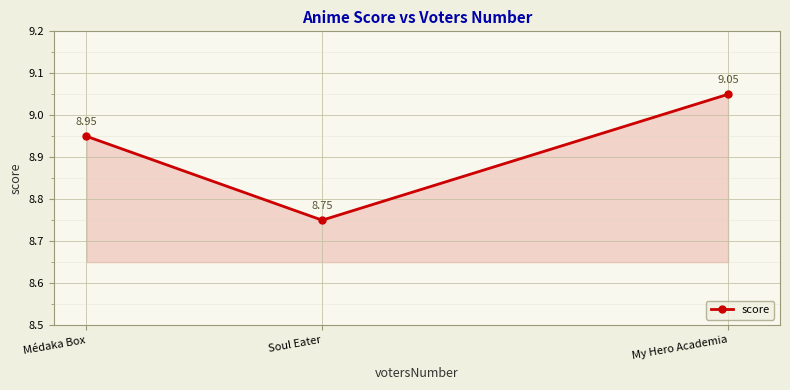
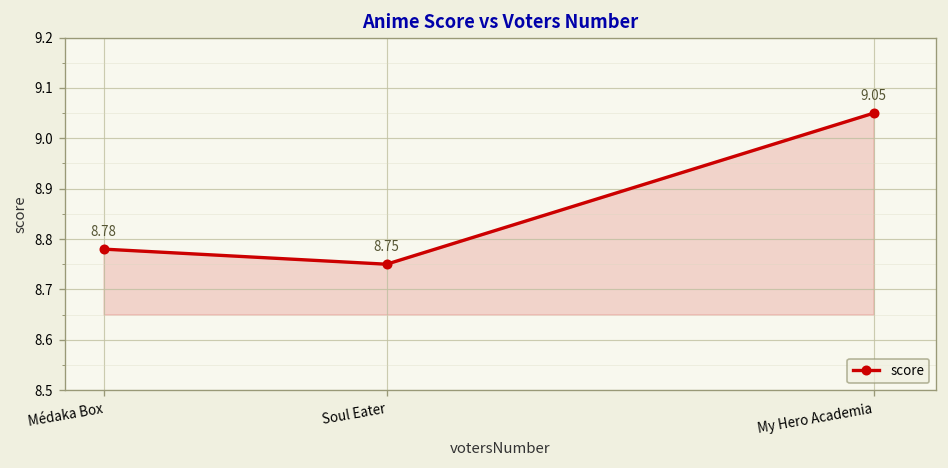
Médaka Box: 8.95 -> 8.78
